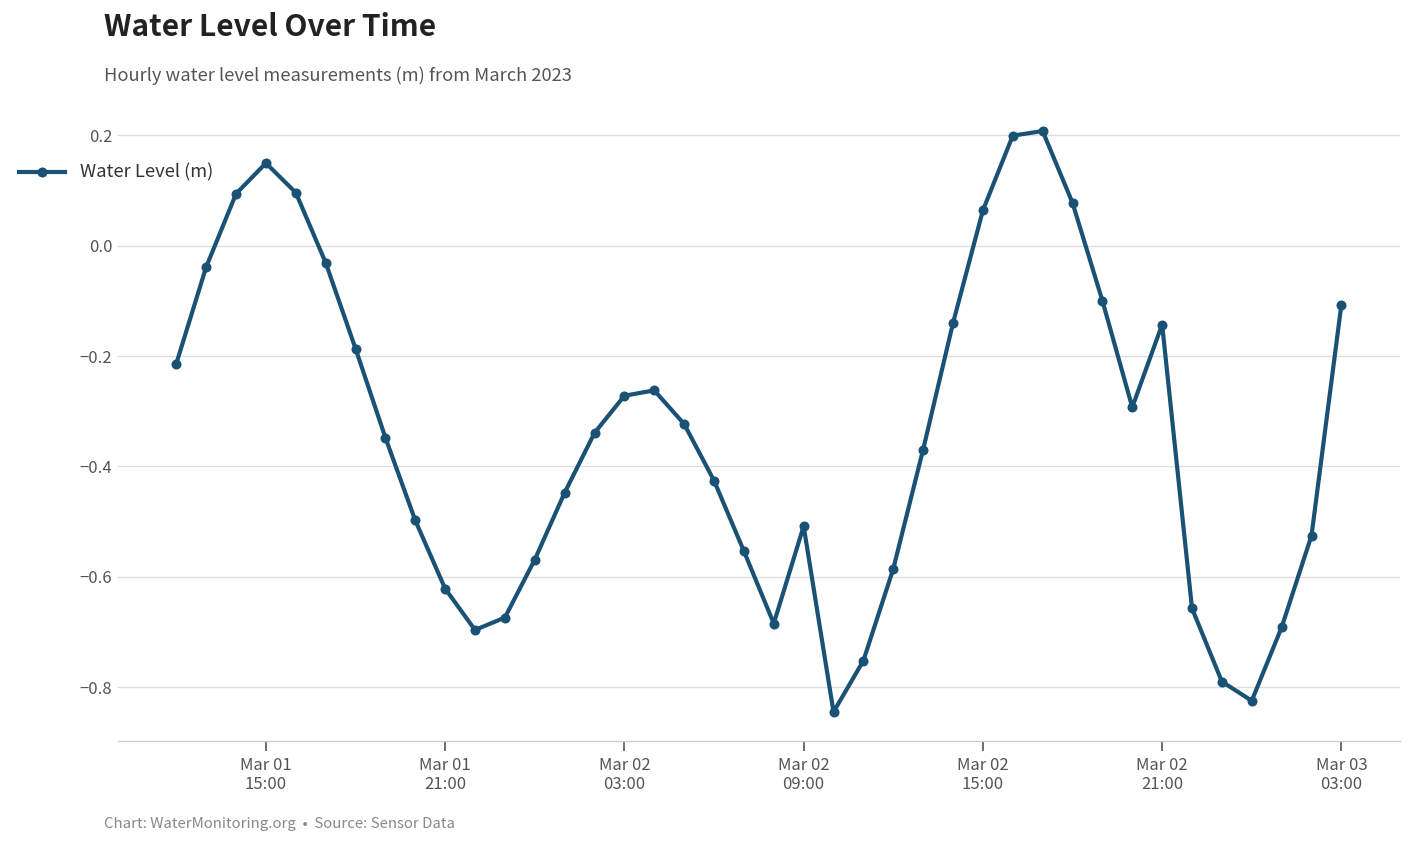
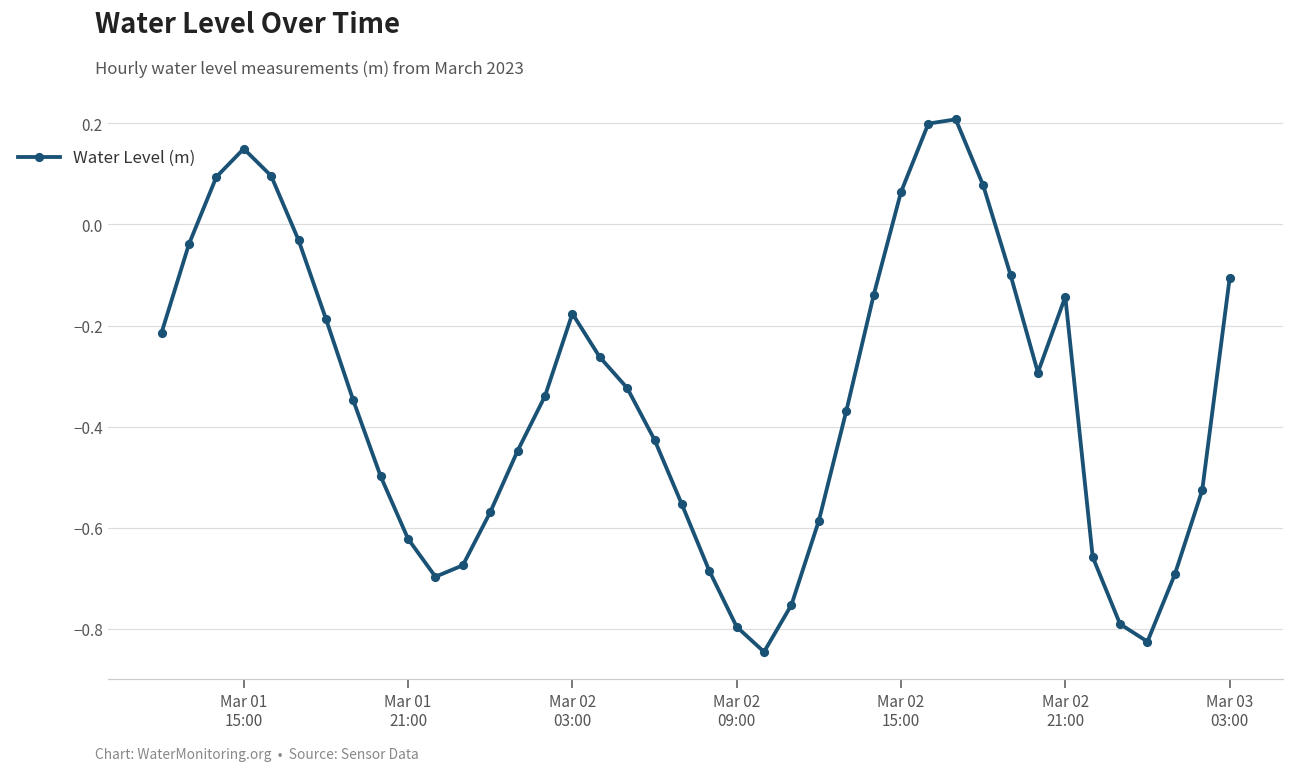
Mar 02 03:00: -0.27 -> -0.18
Mar 02 09:00: -0.51 -> -0.80
